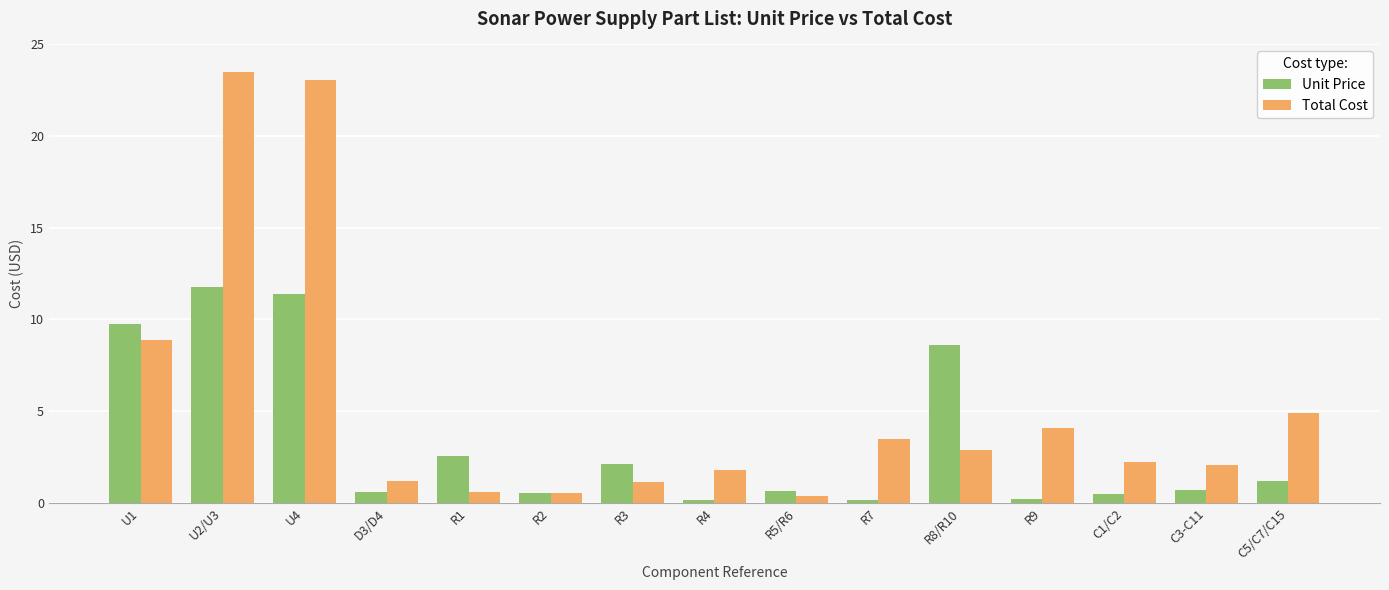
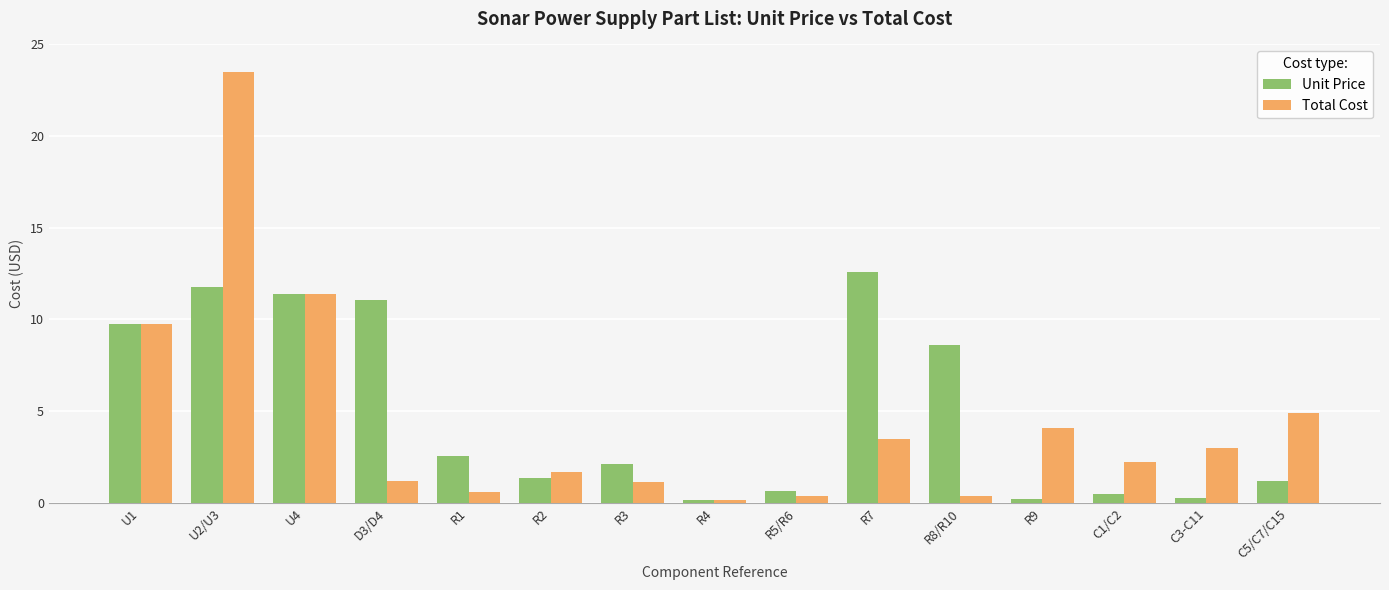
Total Cost, U1: 8.9 -> 9.7
Total Cost, U4: 23.0 -> 11.4
Unit Price, D3/D4: 0.6 -> 11.1
Unit Price, R2: 0.5 -> 1.4
Total Cost, R2: 0.5 -> 1.7
Total Cost, R4: 1.8 -> 0.2
Unit Price, R7: 0.2 -> 12.6
Total Cost, R8/R10: 2.9 -> 0.4
Unit Price, C3-C11: 0.7 -> 0.2
Total Cost, C3-C11: 2.1 -> 3.0
